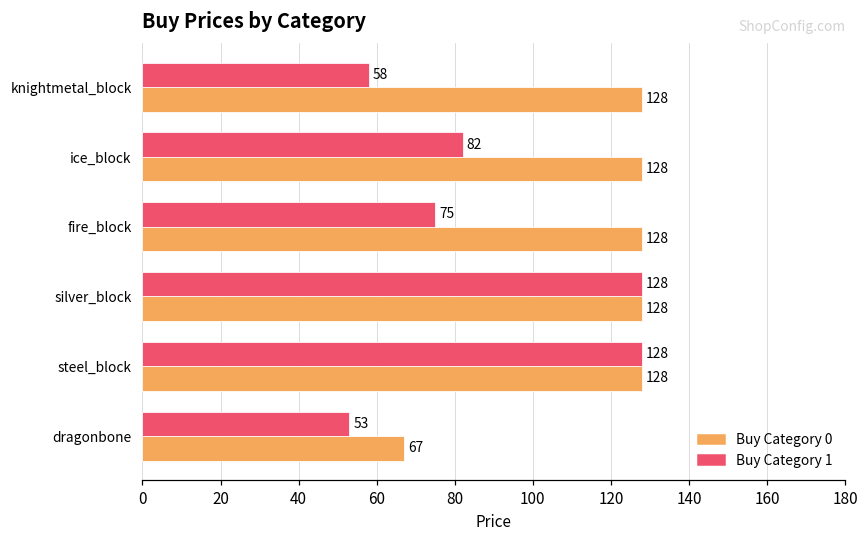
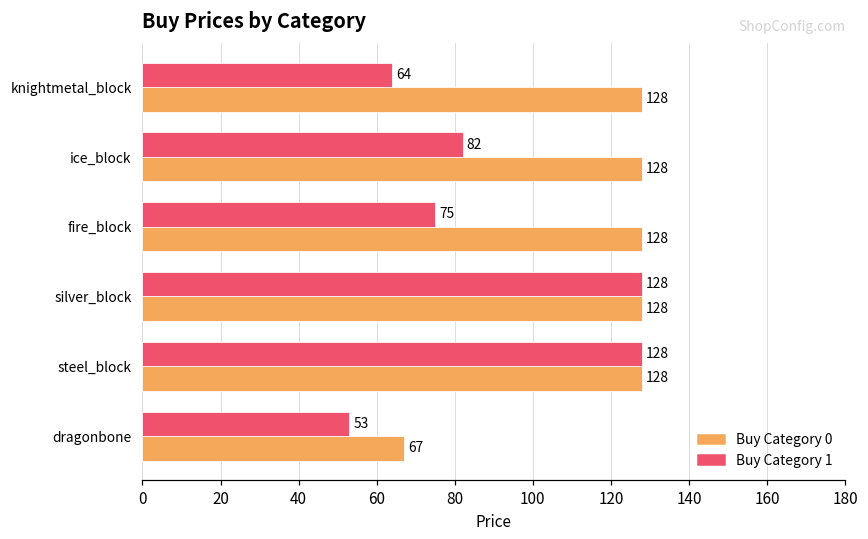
Buy Category 1, knightmetal_block: 58 -> 64
